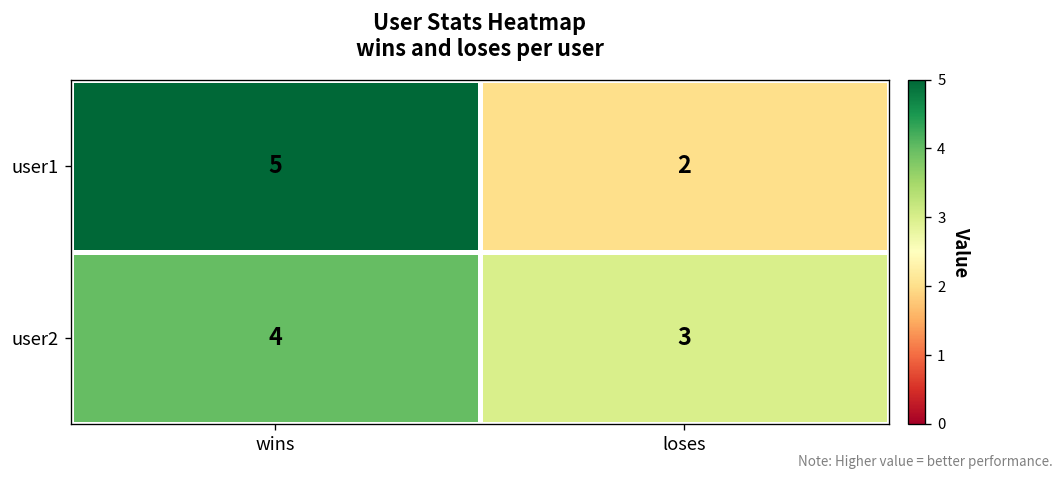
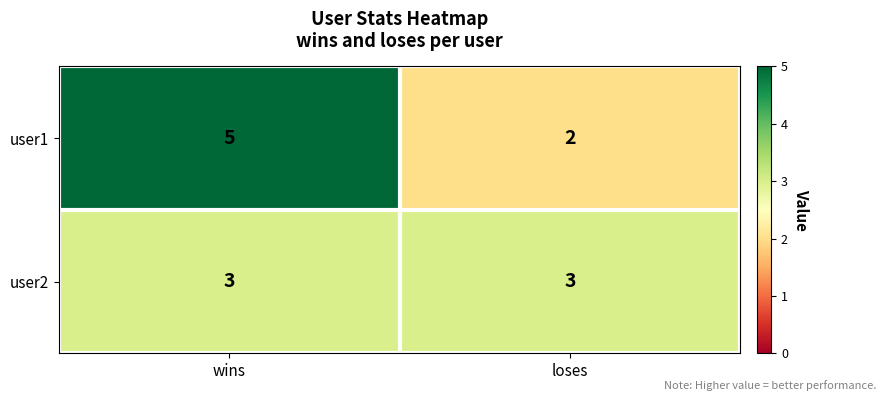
user2, wins: 4 -> 3
